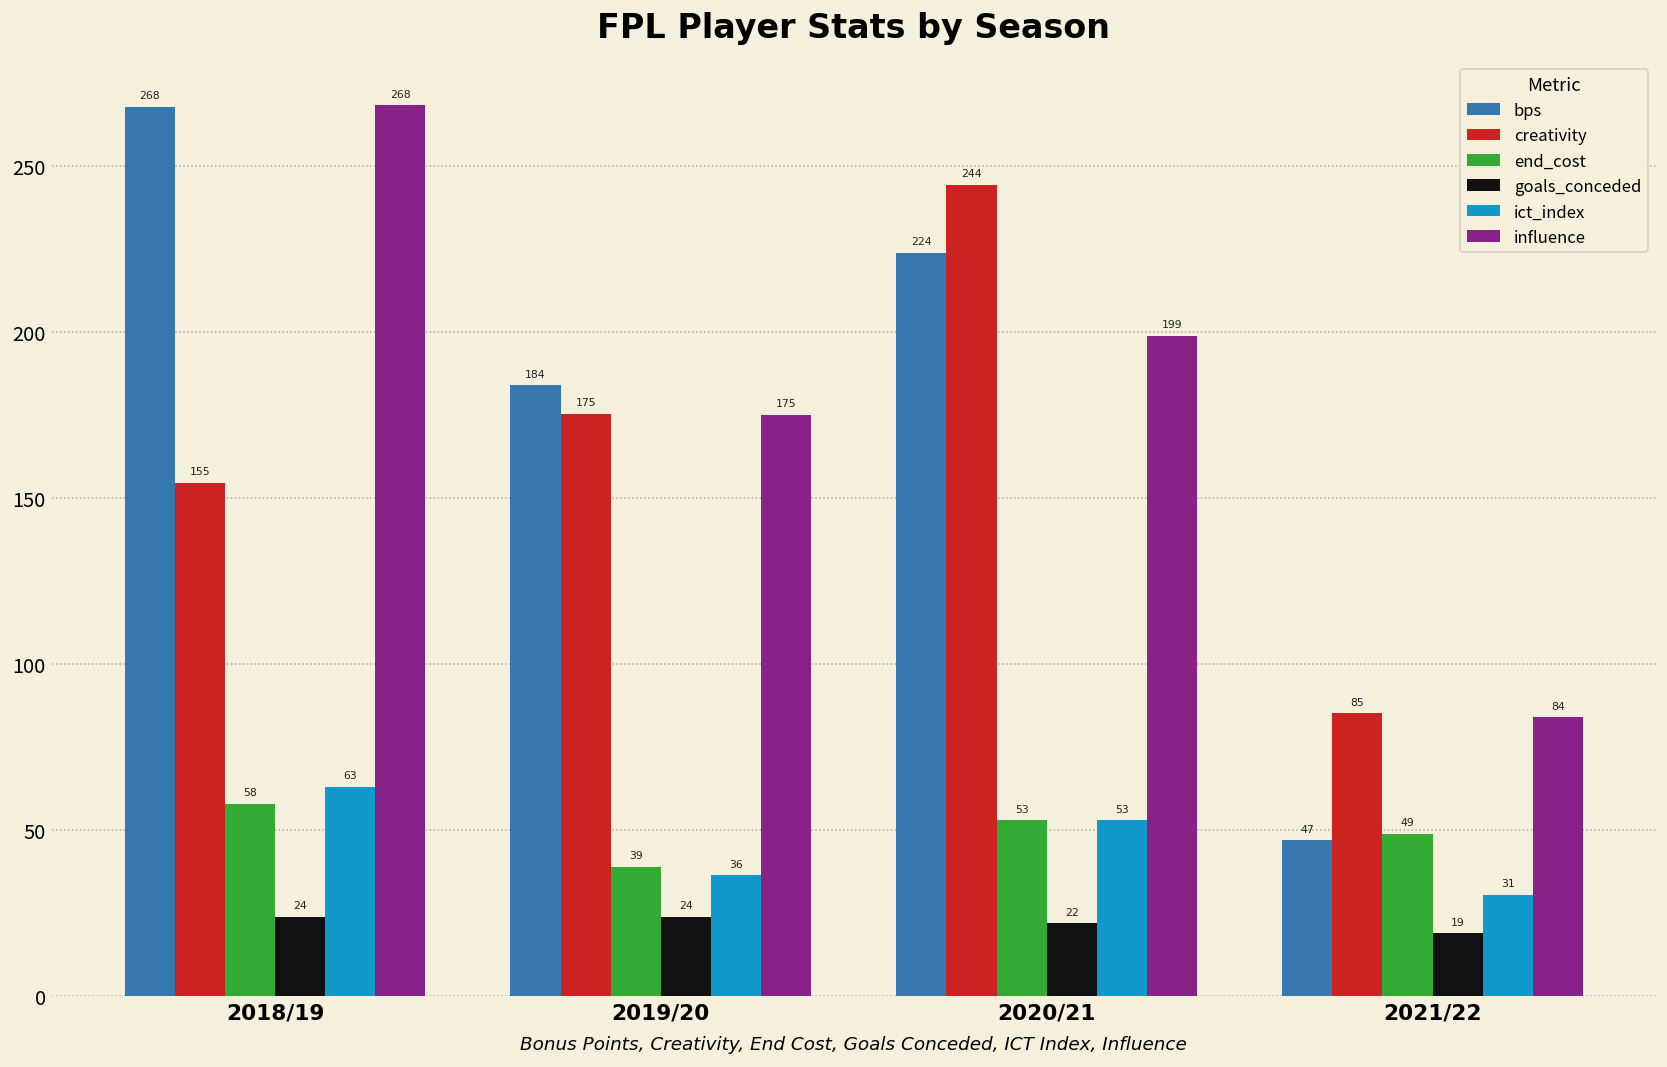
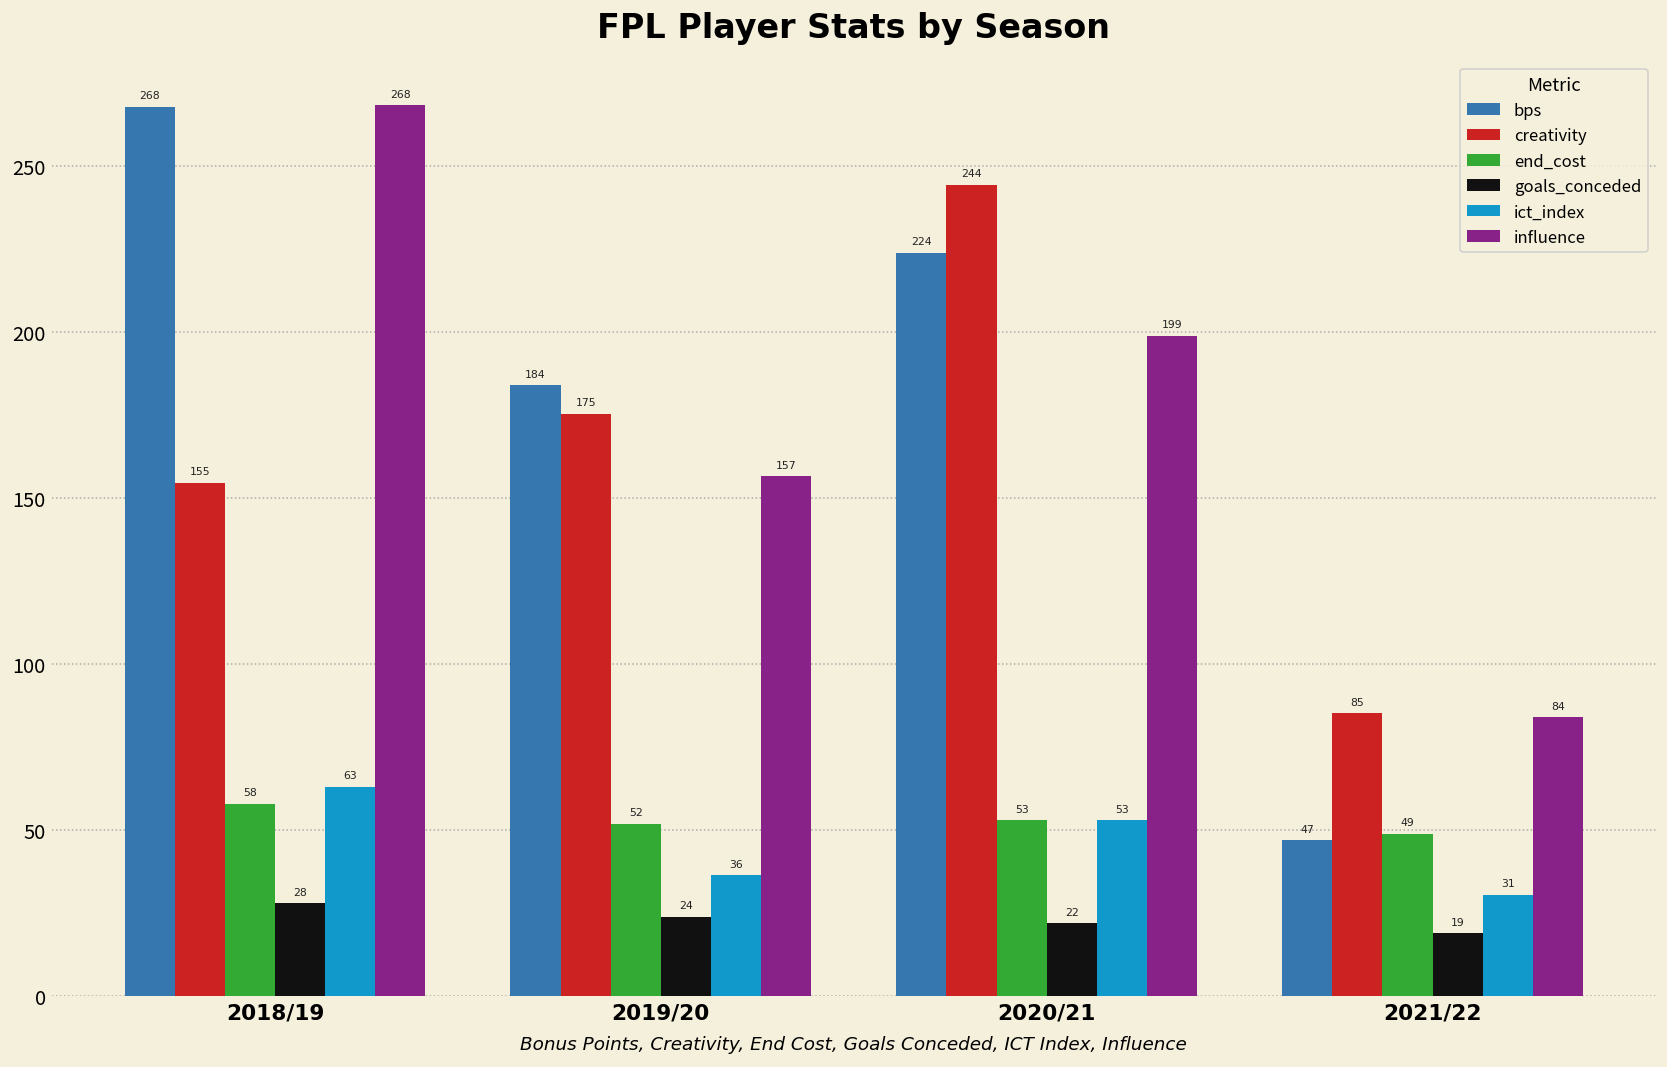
goals_conceded, 2018/19: 24 -> 28
end_cost, 2019/20: 39 -> 52
influence, 2019/20: 175 -> 157
